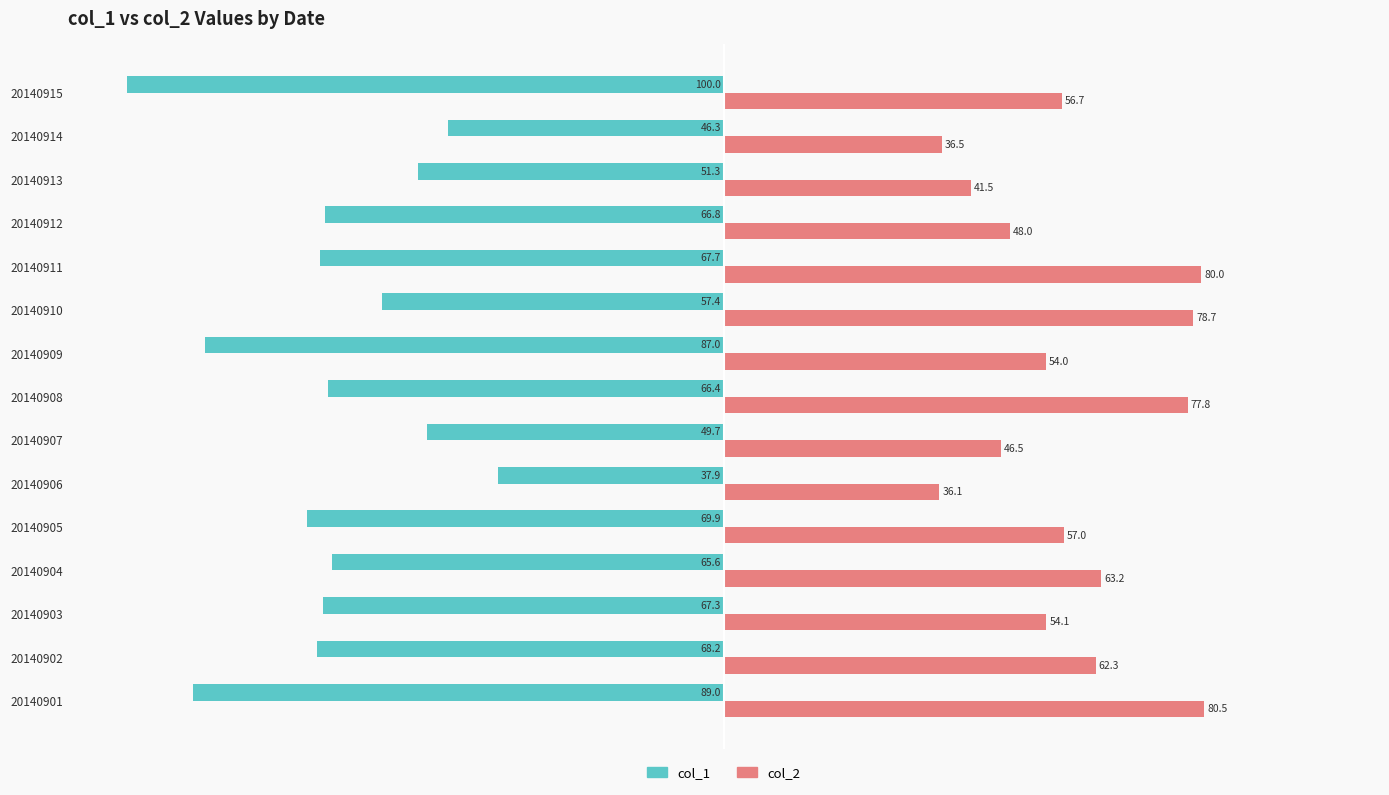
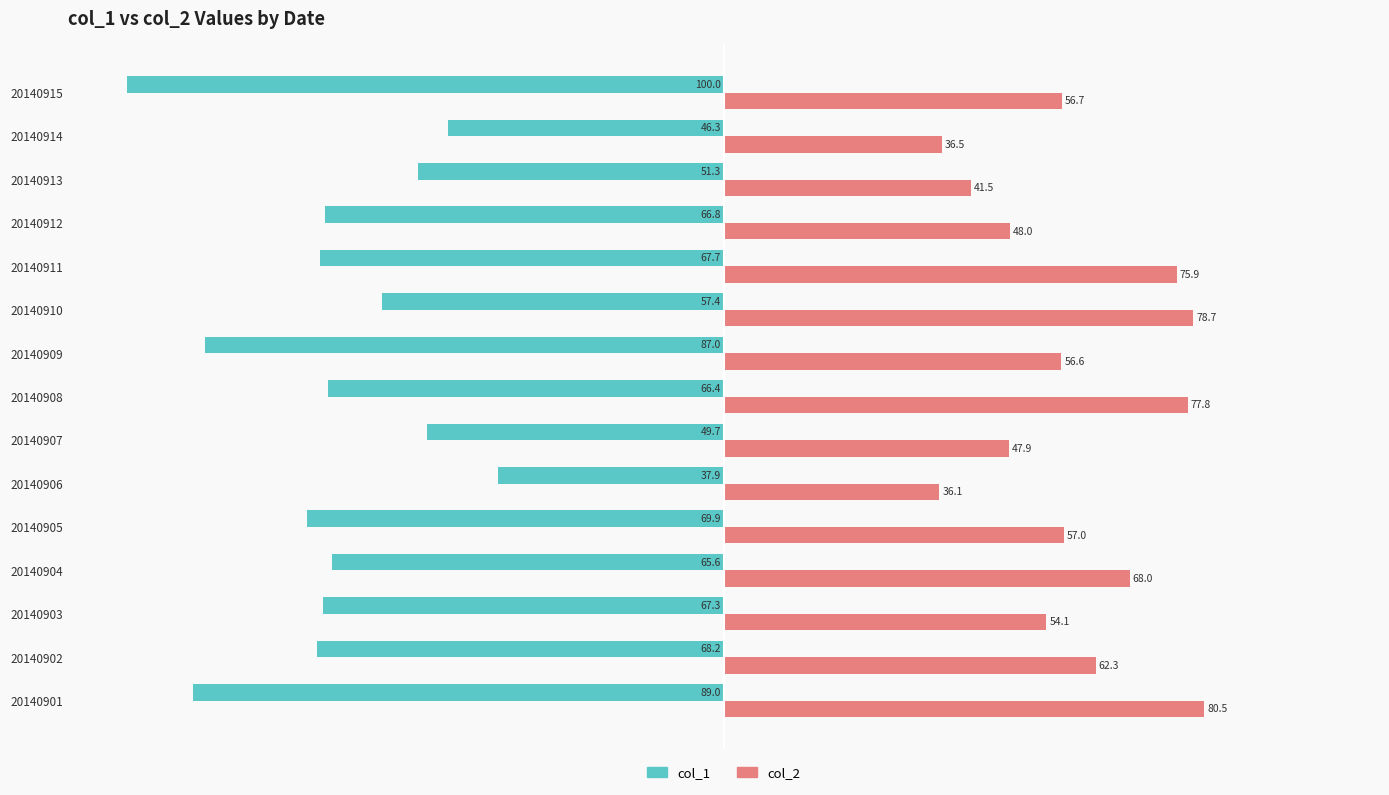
col_2, 20140911: 80.0 -> 75.9
col_2, 20140909: 54.0 -> 56.6
col_2, 20140907: 46.5 -> 47.9
col_2, 20140904: 63.2 -> 68.0
